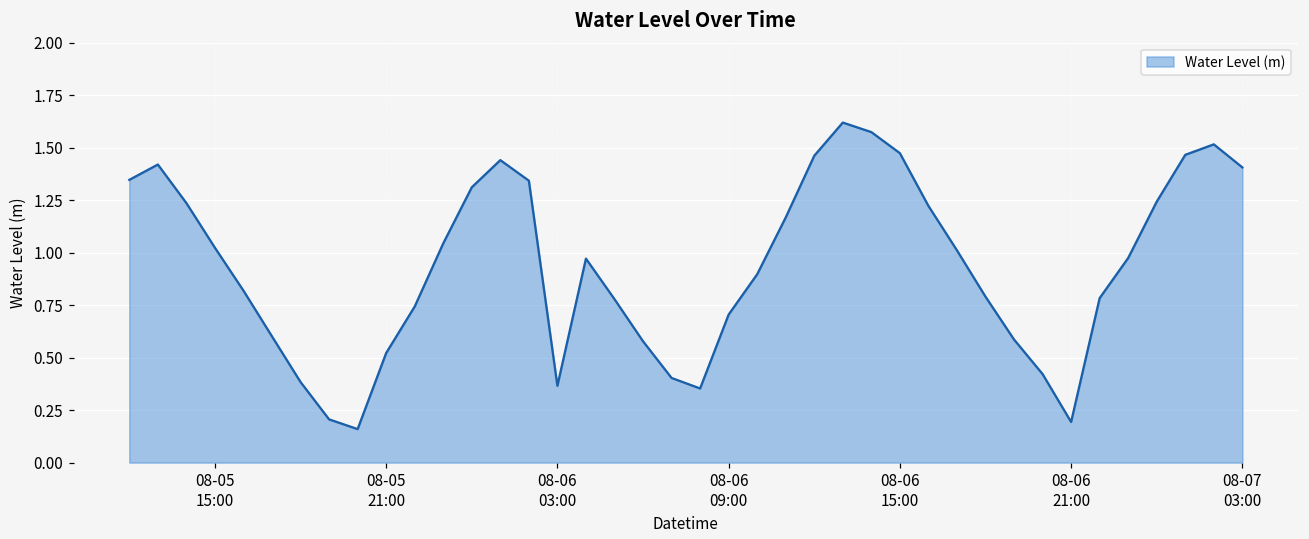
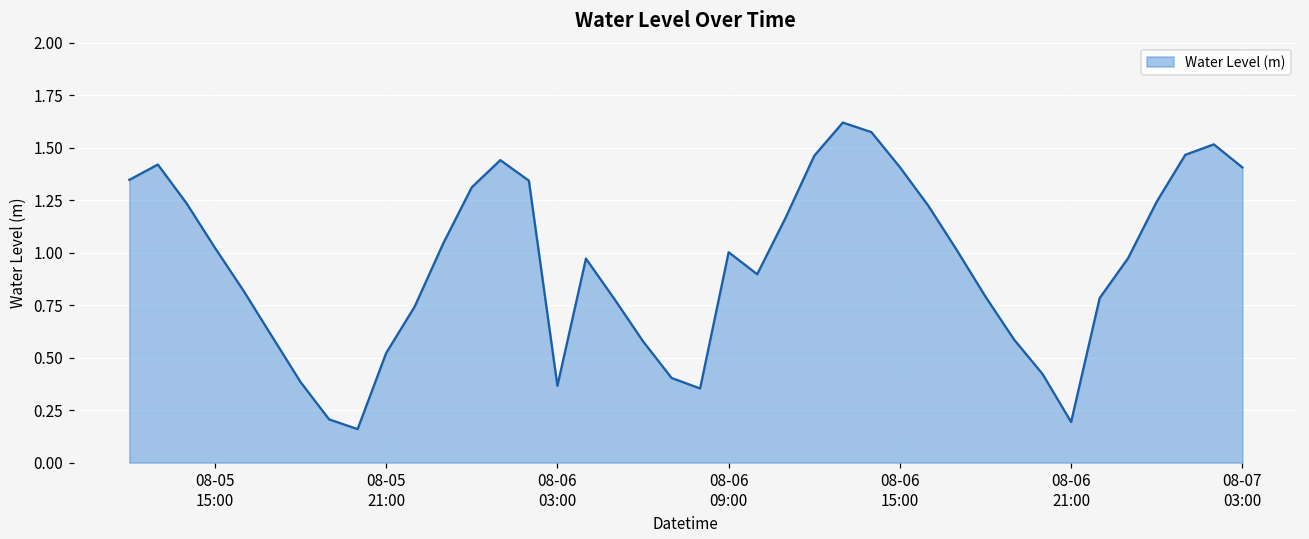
08-06 09:00: 0.71 -> 1.00
08-06 15:00: 1.47 -> 1.41
